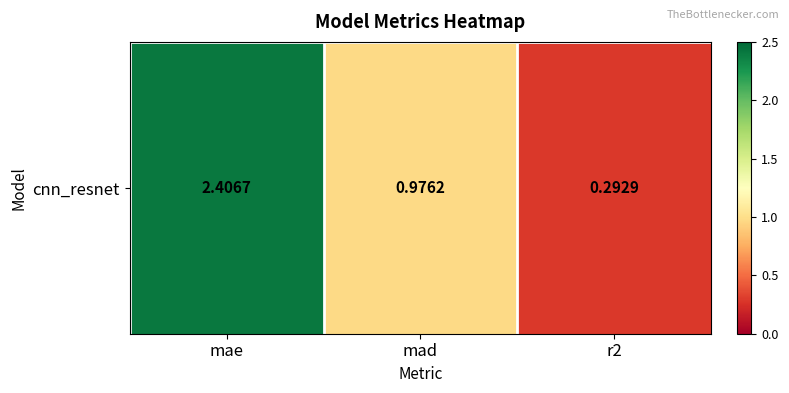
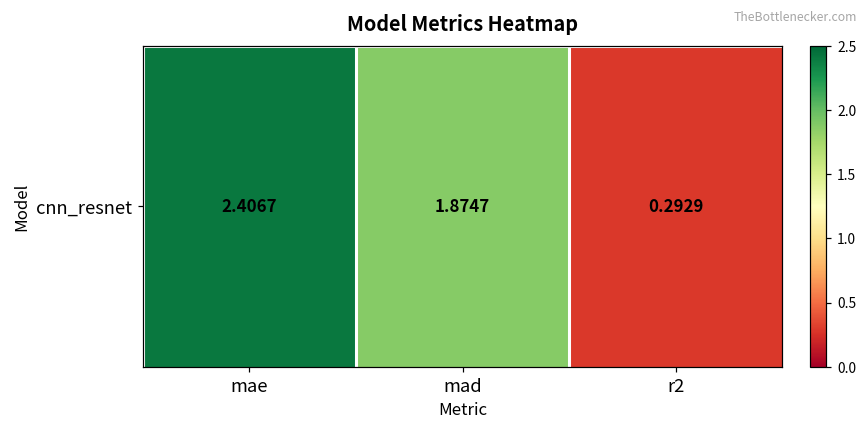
cnn_resnet, mad: 0.9762 -> 1.8747
